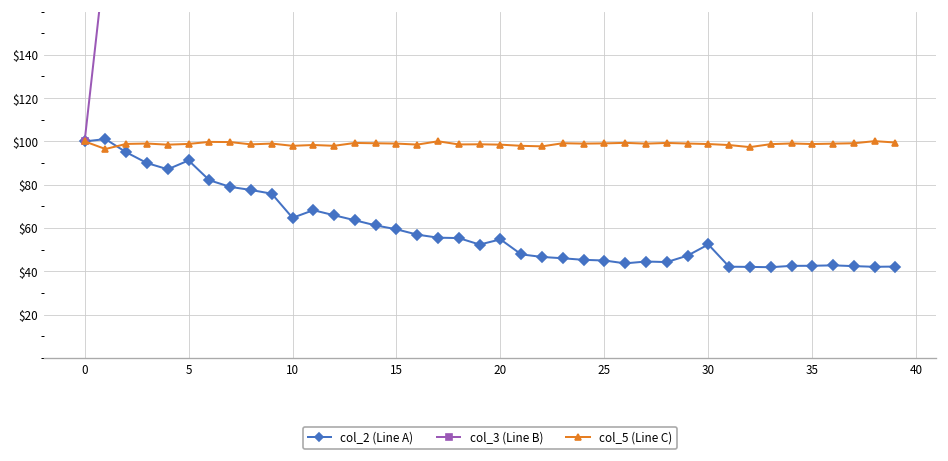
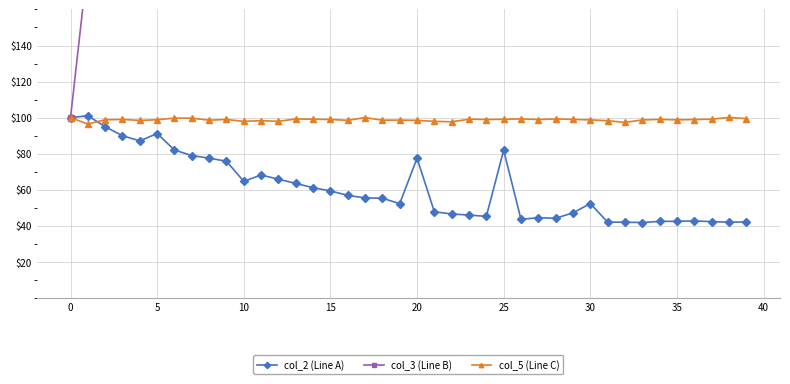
col_2 (Line A), 20: $55 -> $78
col_2 (Line A), 25: $45 -> $82
